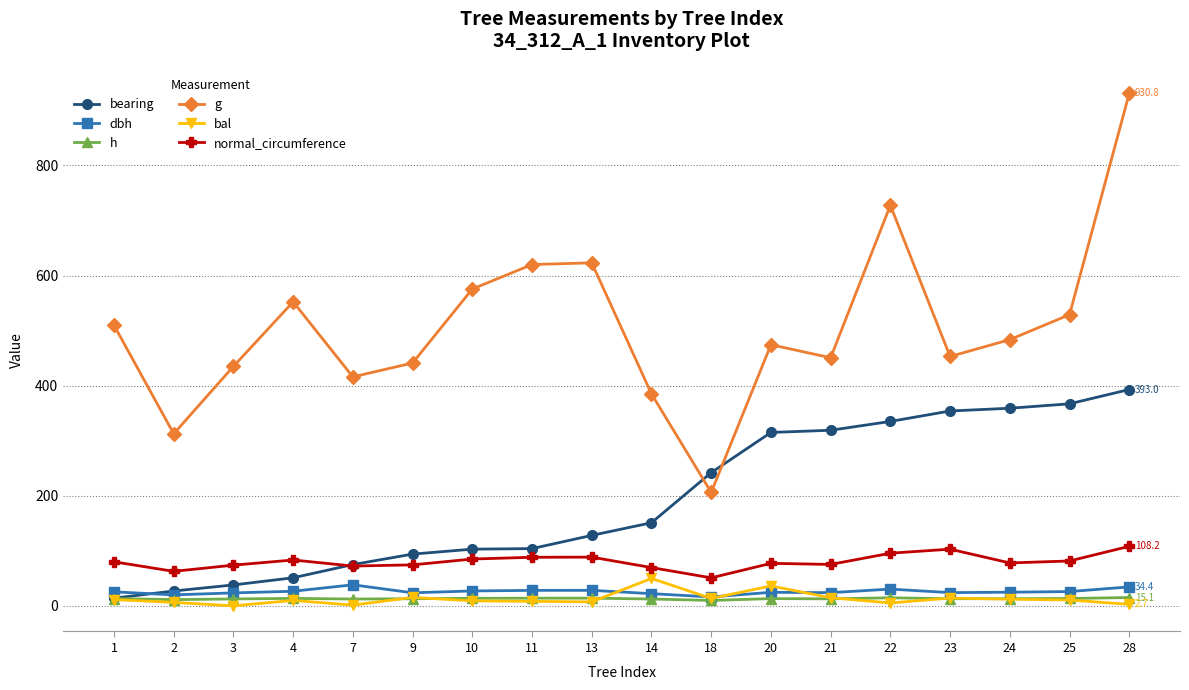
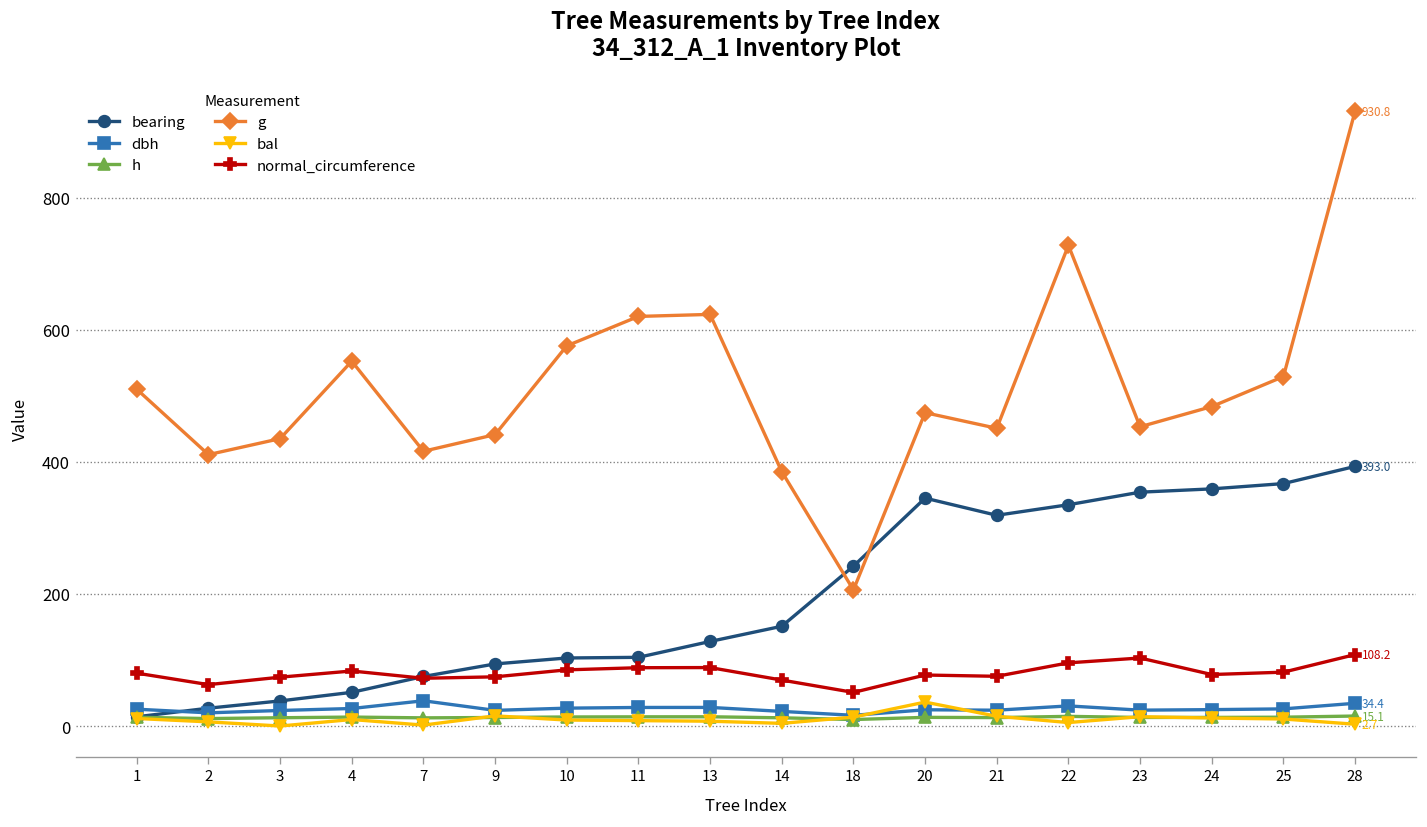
g, 2: 310 -> 410
bal, 14: 50 -> 0
bearing, 20: 320 -> 350
